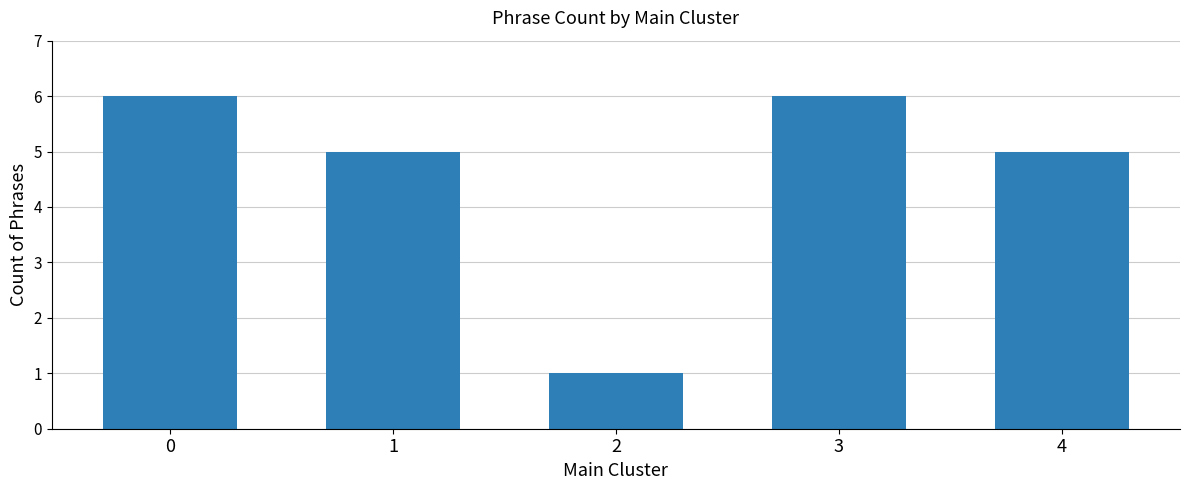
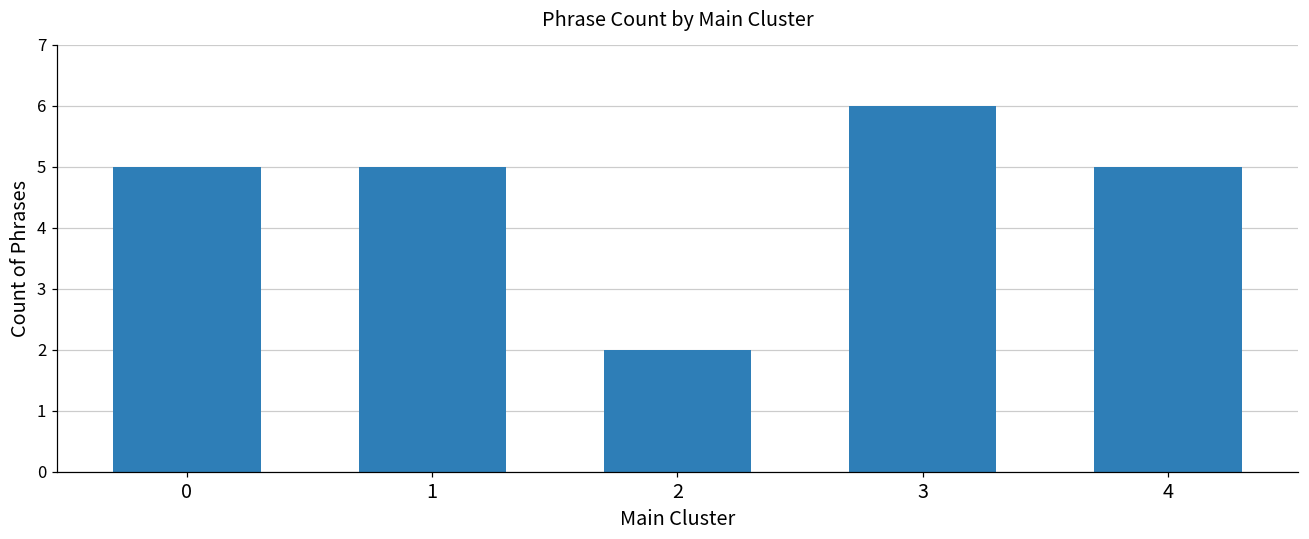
0: 6 -> 5
2: 1 -> 2
